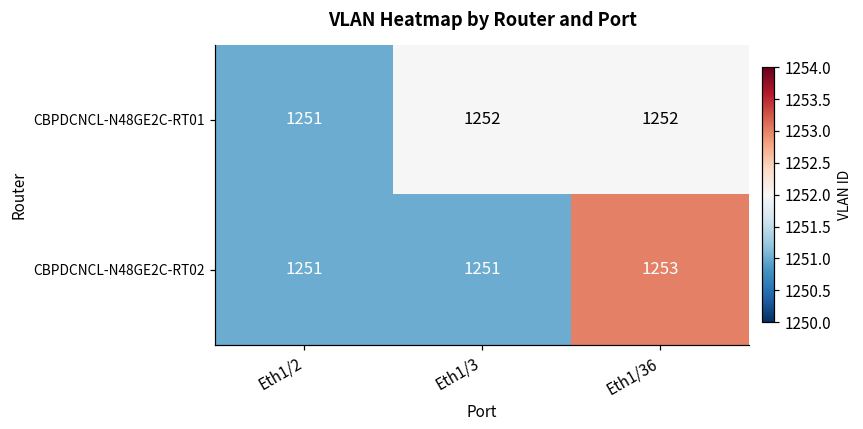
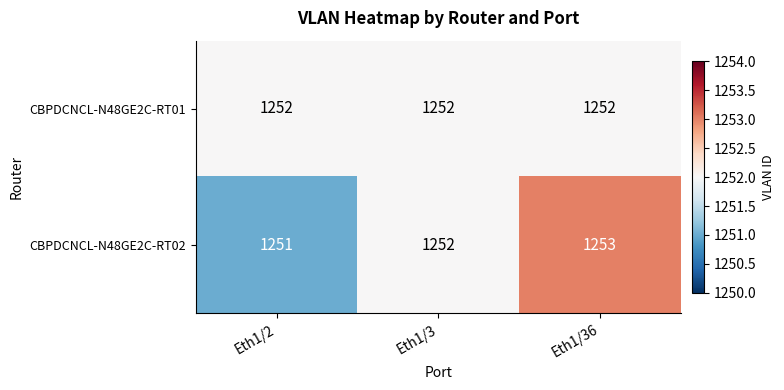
CBPDCNCL-N48GE2C-RT01, Eth1/2: 1251 -> 1252
CBPDCNCL-N48GE2C-RT02, Eth1/3: 1251 -> 1252
